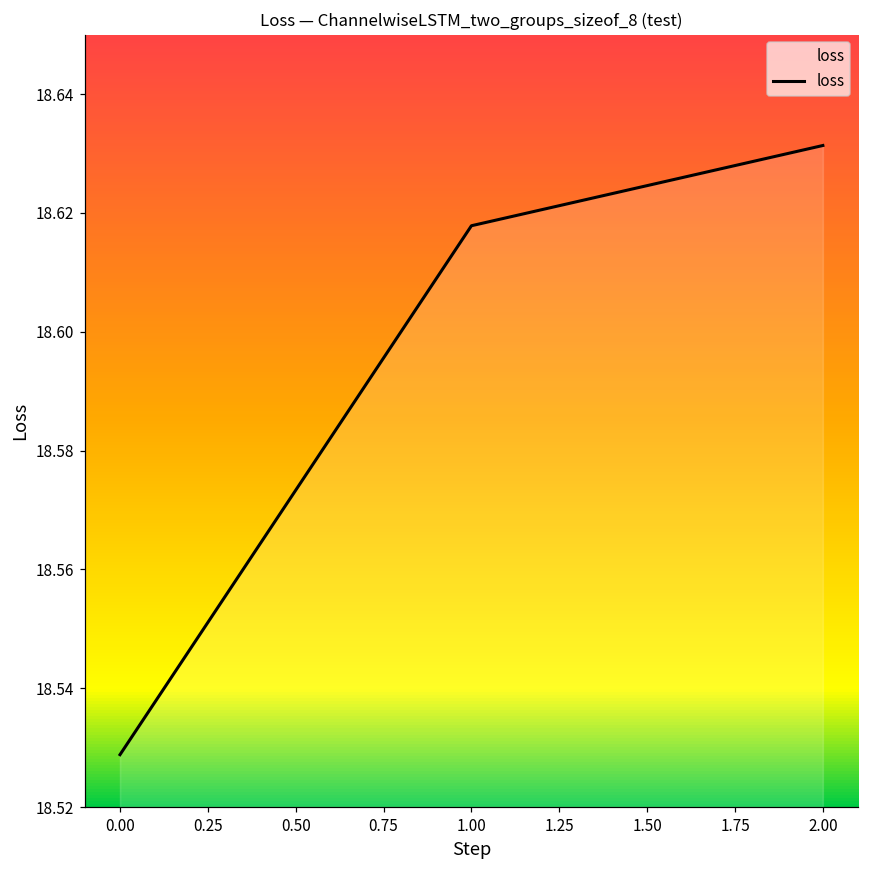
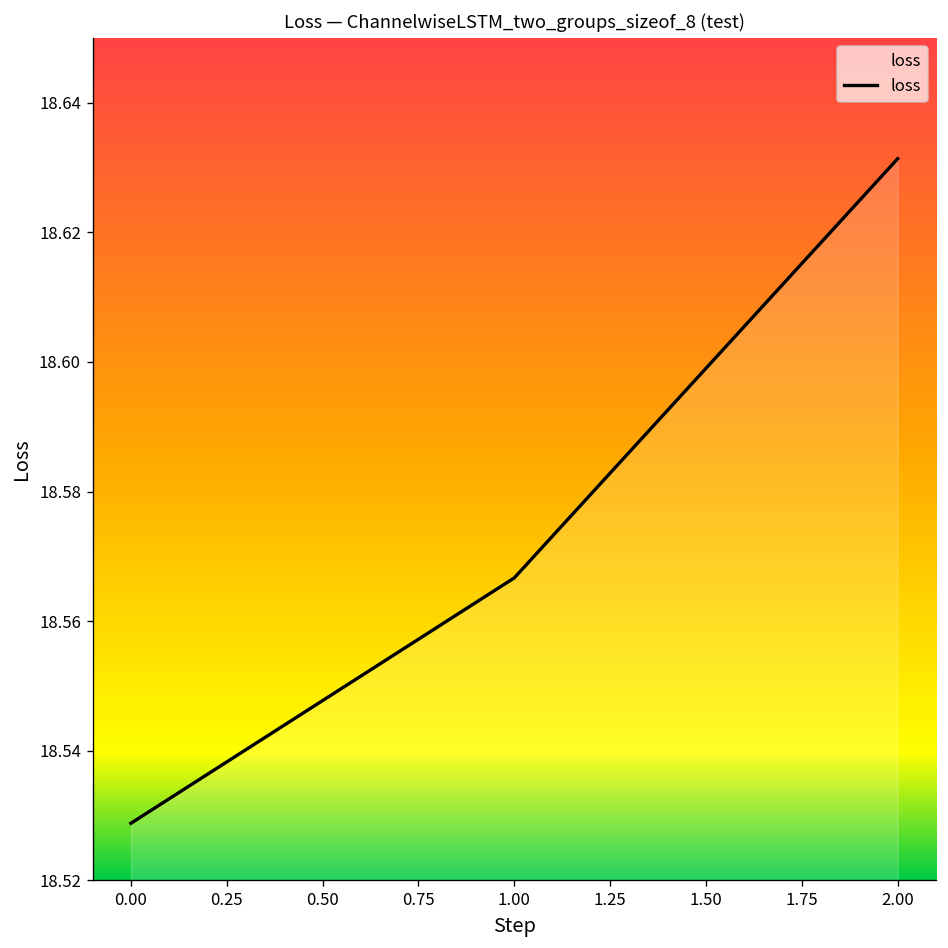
1.00: 18.618 -> 18.567
